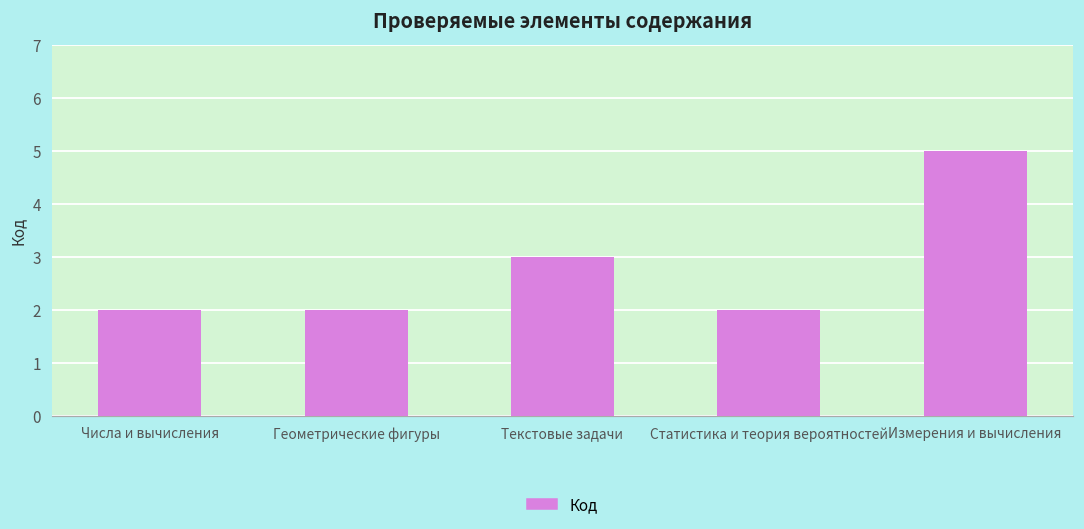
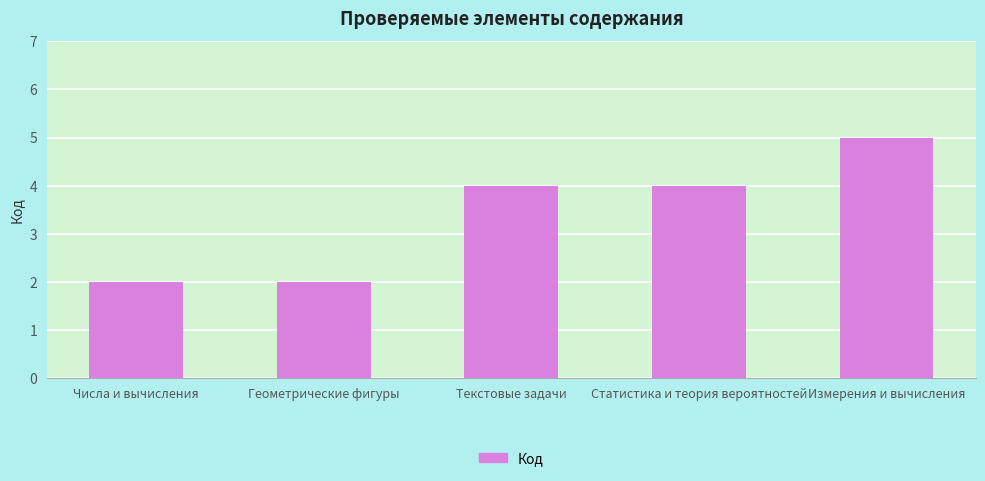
Текстовые задачи: 3 -> 4
Статистика и теория вероятностей: 2 -> 4
